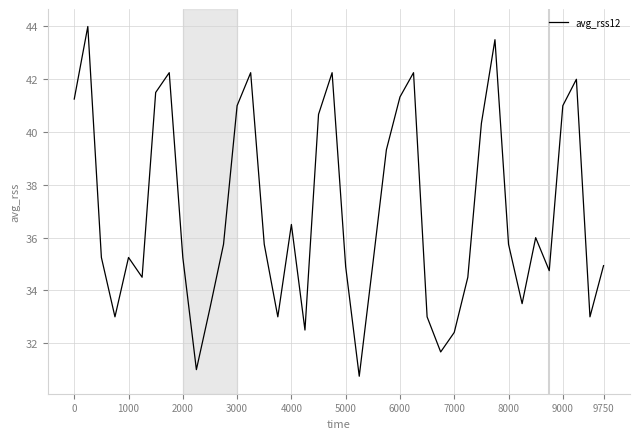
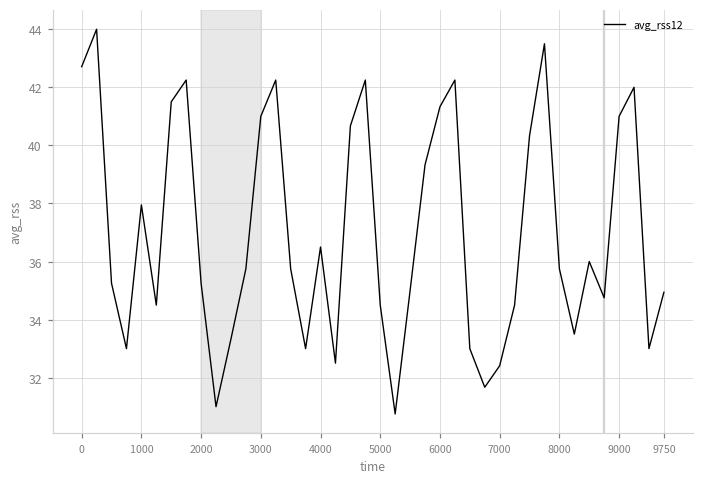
0: 41.3 -> 42.7
1000: 35.3 -> 38.0
5000: 34.9 -> 34.5
